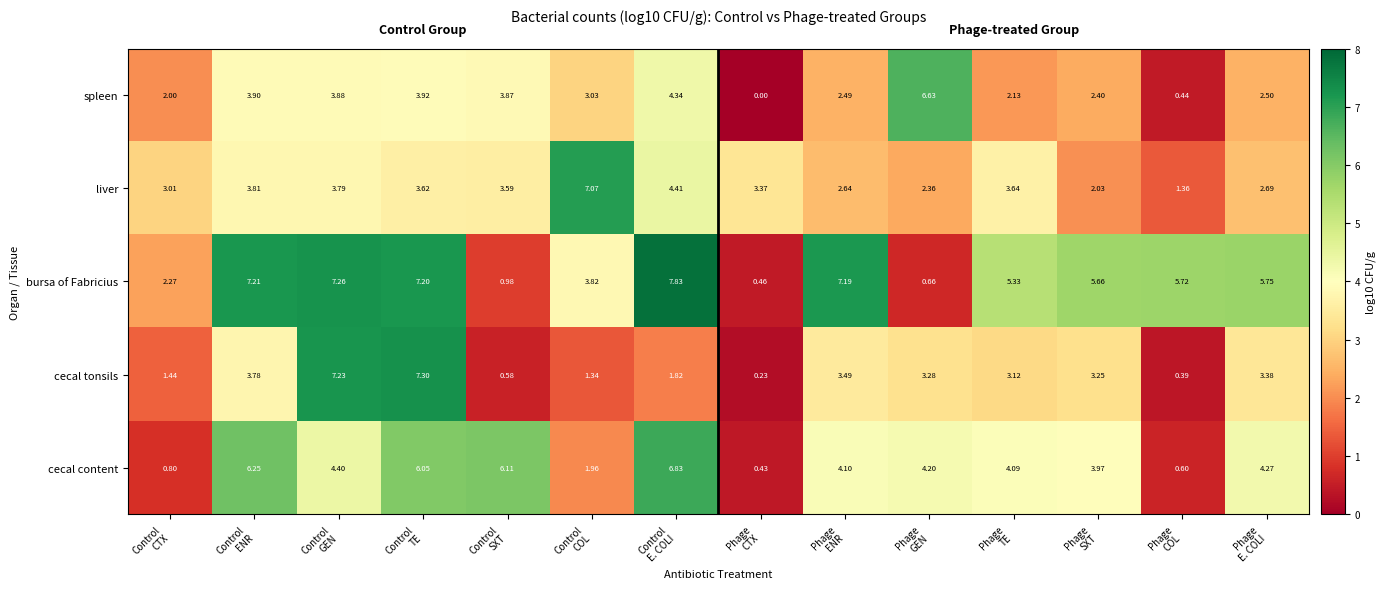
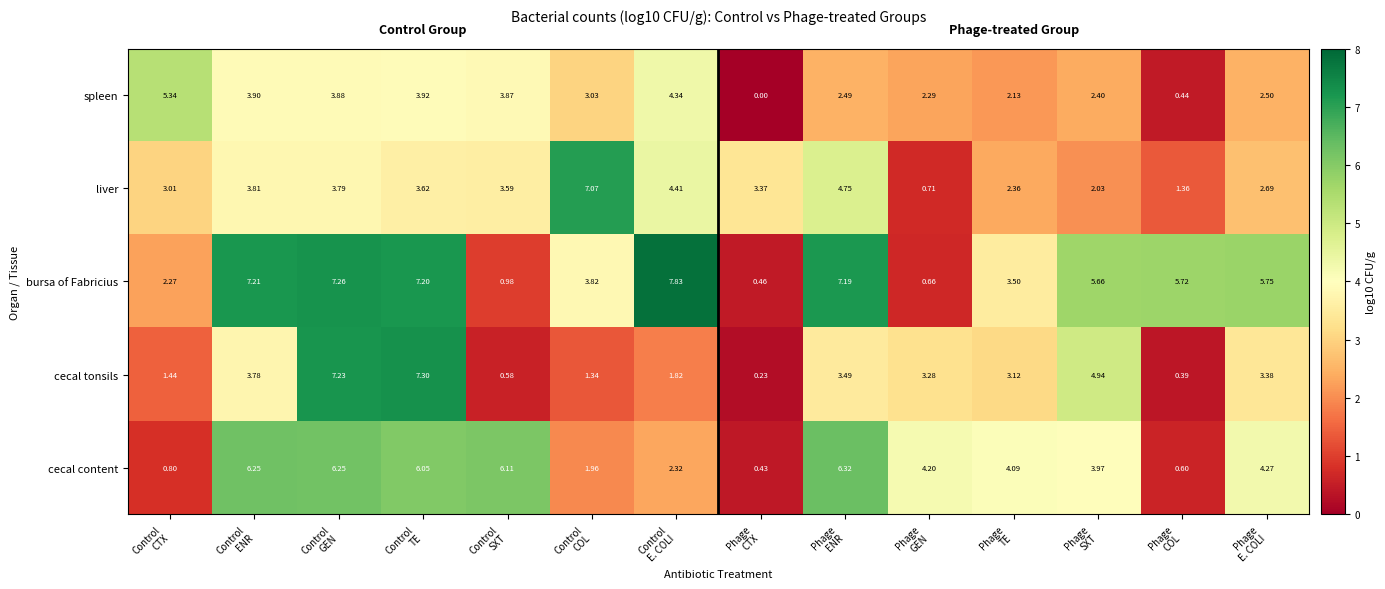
spleen, Control CTX: 2.00 -> 5.34
spleen, Phage GEN: 6.63 -> 2.29
liver, Phage ENR: 2.64 -> 4.75
liver, Phage GEN: 2.36 -> 0.71
liver, Phage TE: 3.64 -> 2.36
bursa of Fabricius, Phage TE: 5.33 -> 3.50
cecal tonsils, Phage SXT: 3.25 -> 4.94
cecal content, Control GEN: 4.40 -> 6.25
cecal content, Control E. COLI: 6.83 -> 2.32
cecal content, Phage ENR: 4.10 -> 6.32
